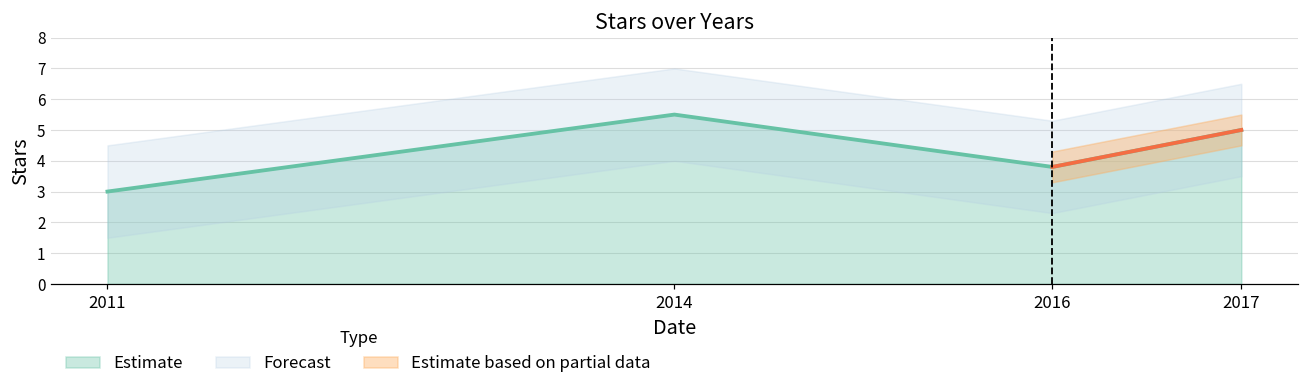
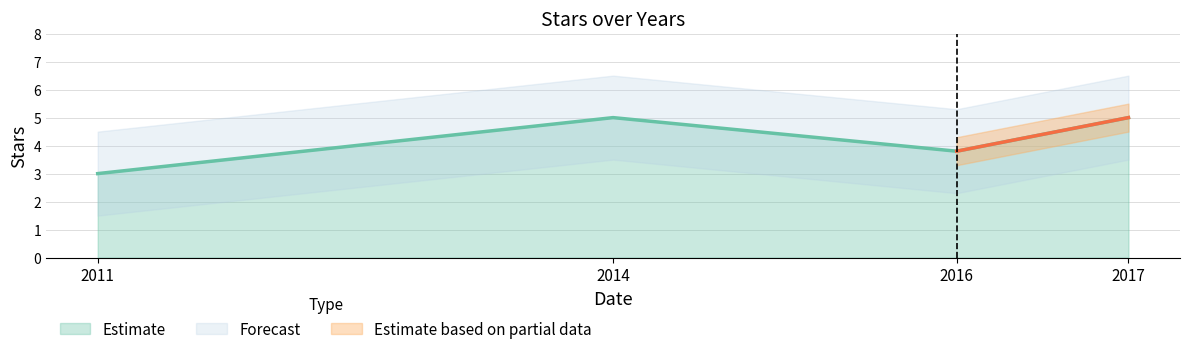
Estimate, 2014: 5.5 -> 5.0
